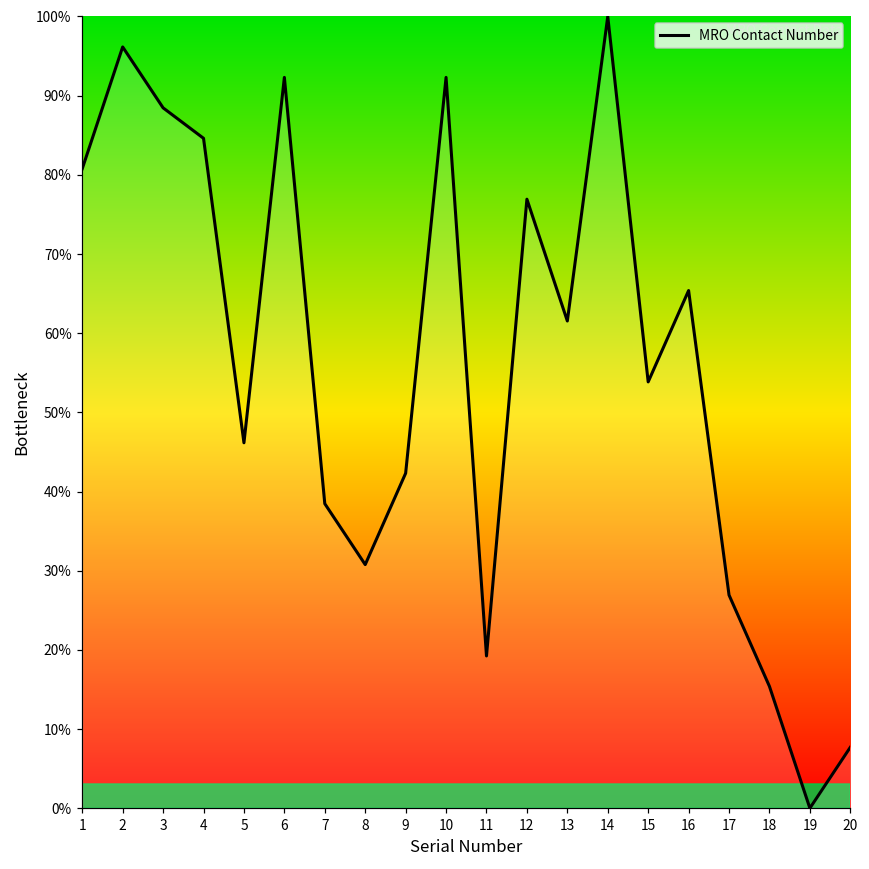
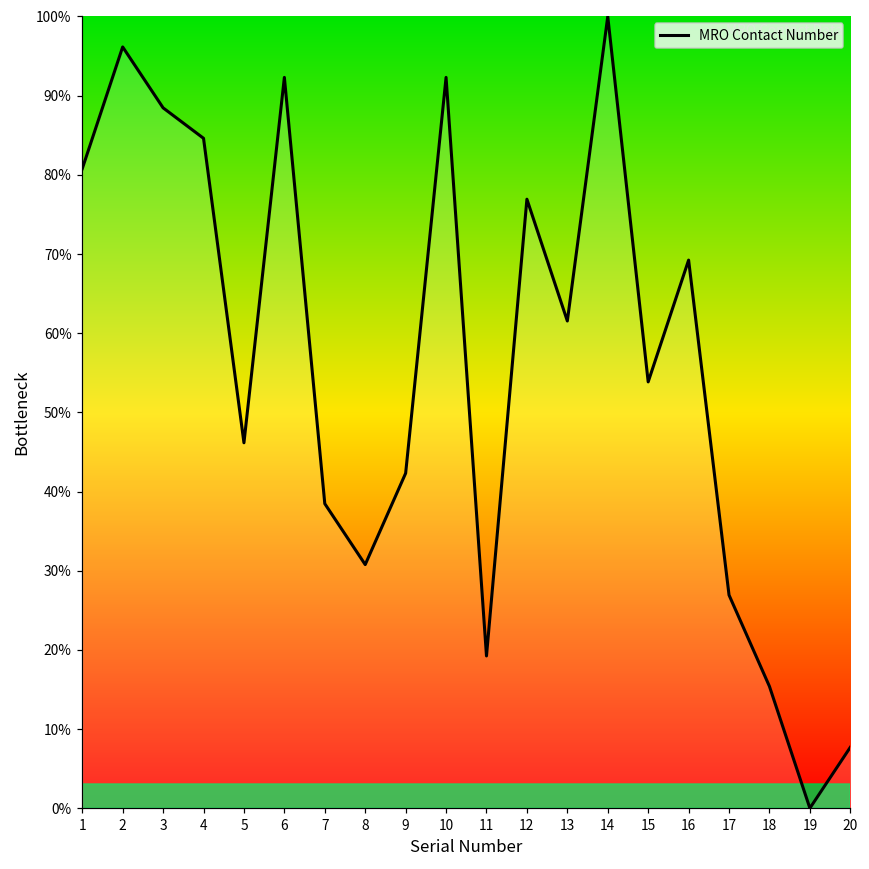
16: 65% -> 69%
